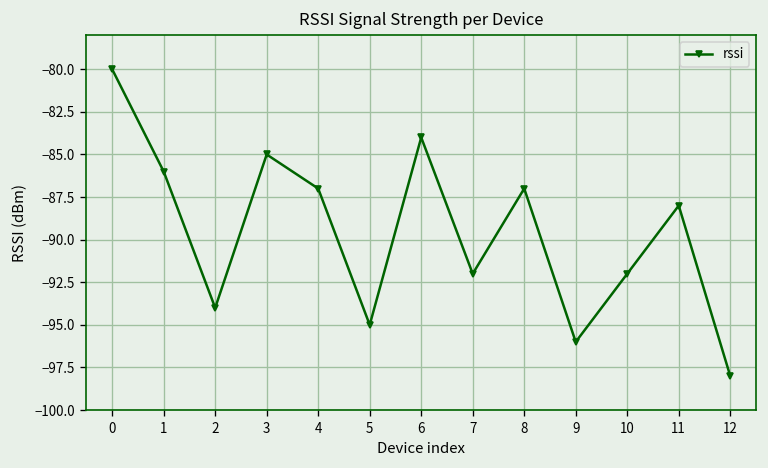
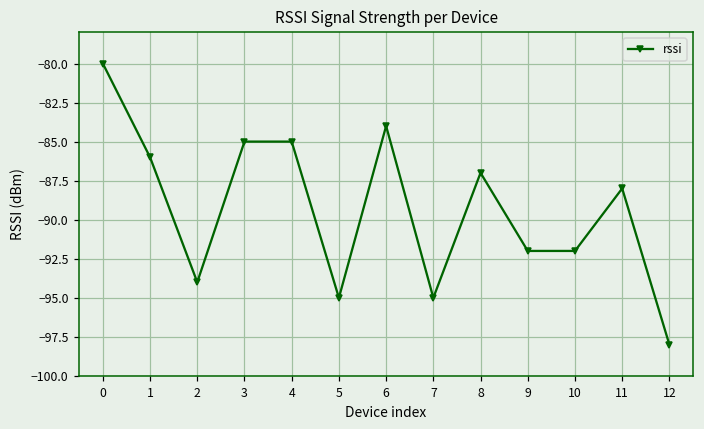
4: -87 -> -85
7: -92 -> -95
9: -96 -> -92
